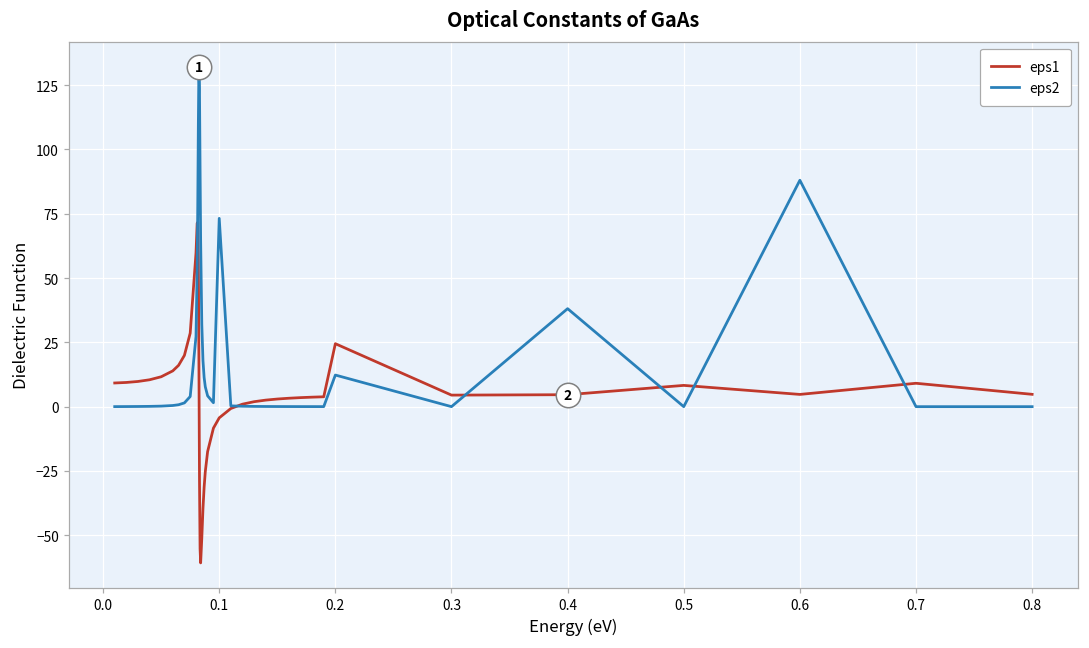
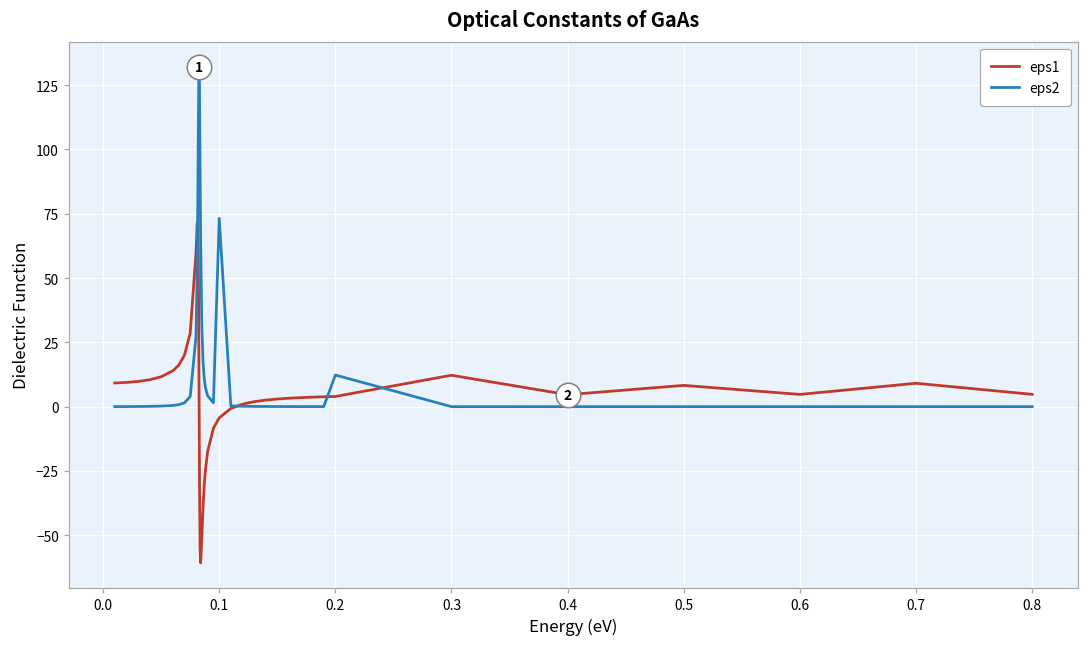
eps1, 0.2: 24 -> 4
eps1, 0.3: 4 -> 12
eps2, 0.4: 38 -> 0
eps2, 0.6: 88 -> 0
